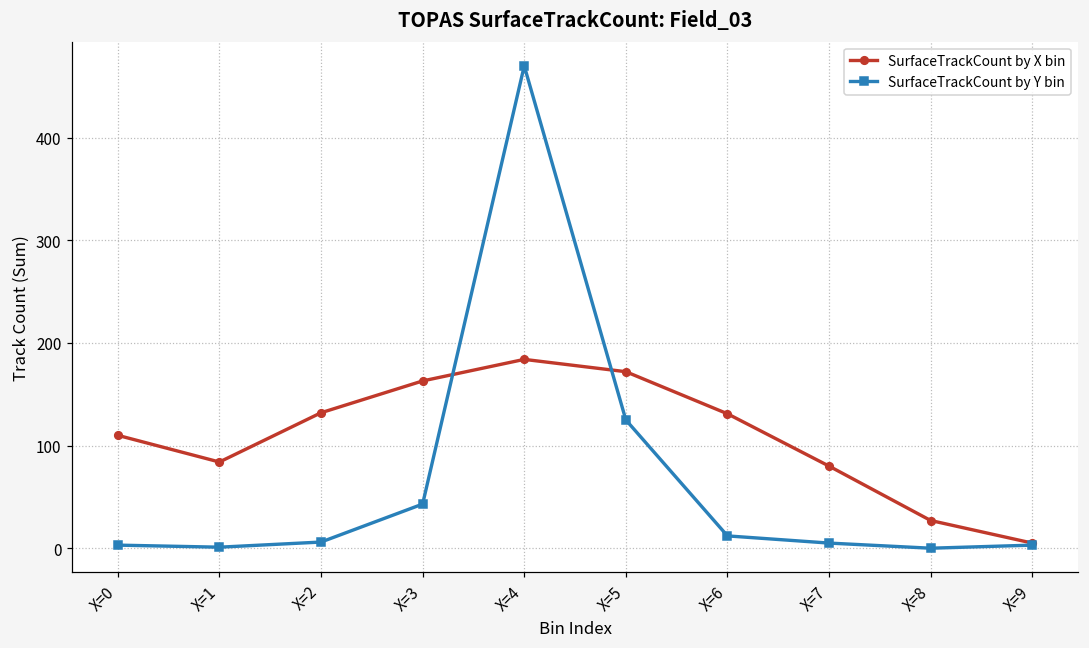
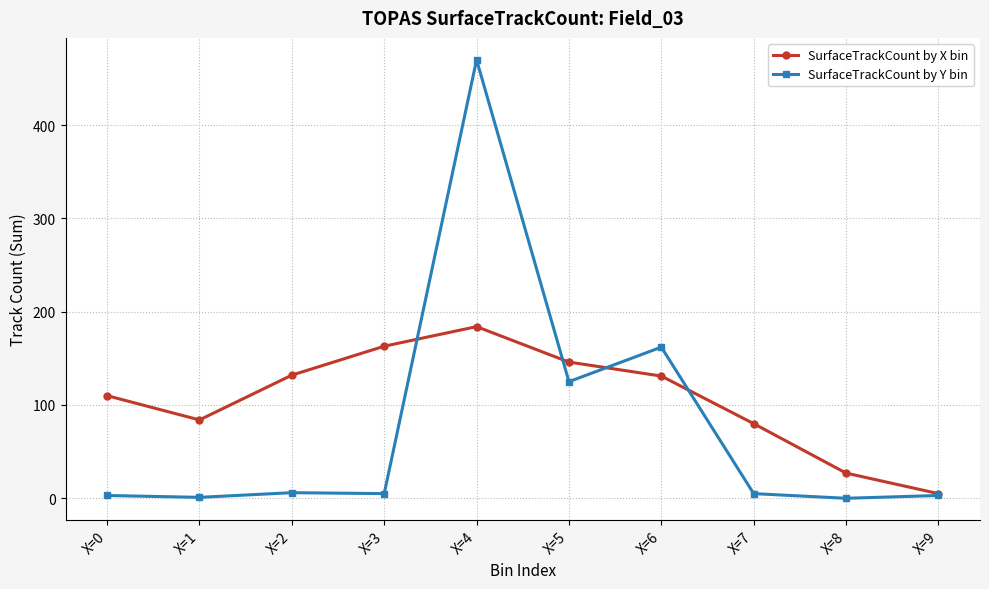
SurfaceTrackCount by Y bin, X=3: 40 -> 10
SurfaceTrackCount by X bin, X=5: 170 -> 150
SurfaceTrackCount by Y bin, X=6: 10 -> 160
